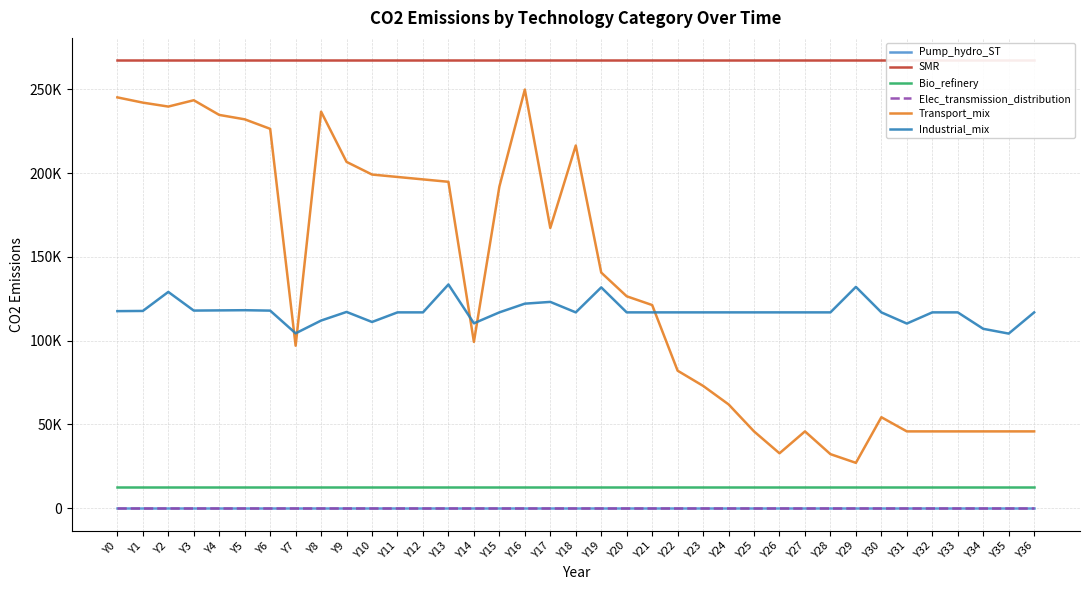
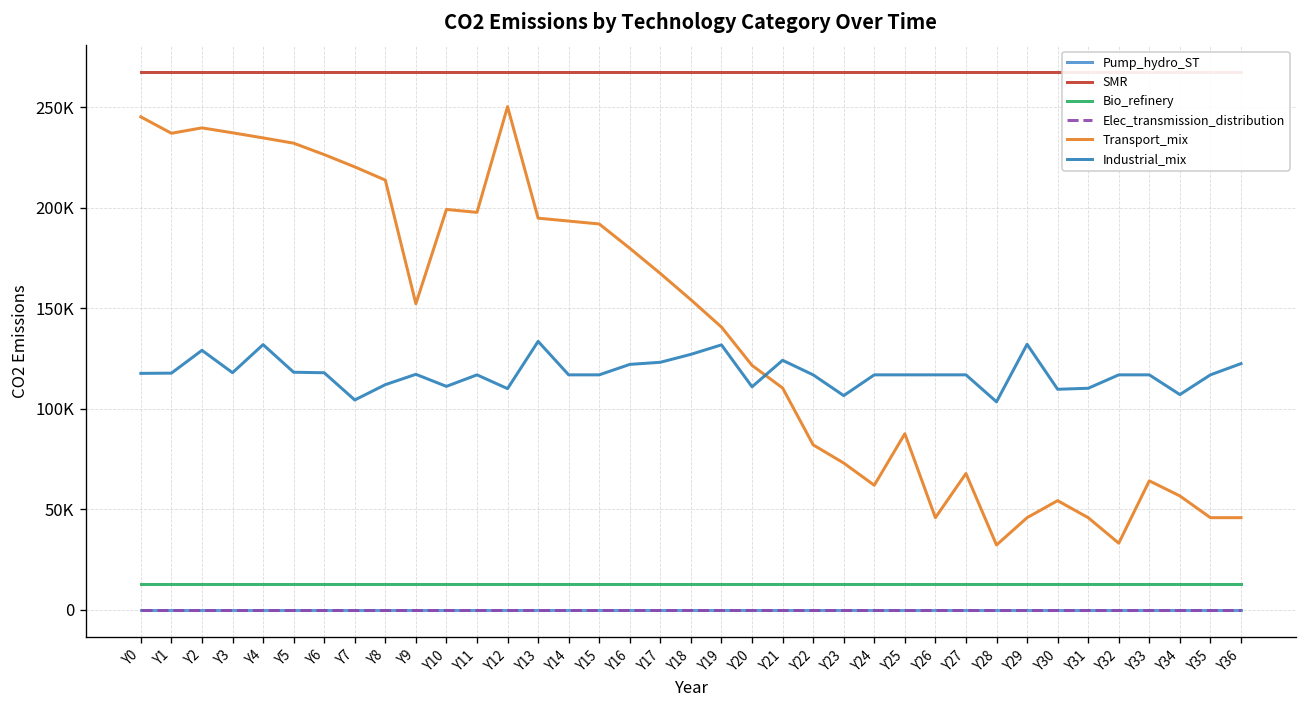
Transport_mix, Y1: 242000 -> 237000
Transport_mix, Y3: 244000 -> 237000
Industrial_mix, Y4: 118000 -> 132000
Transport_mix, Y7: 97000 -> 220000
Transport_mix, Y8: 237000 -> 214000
Transport_mix, Y9: 207000 -> 152000
Transport_mix, Y12: 196000 -> 250000
Industrial_mix, Y12: 117000 -> 110000
Transport_mix, Y14: 99000 -> 193000
Industrial_mix, Y14: 110000 -> 117000
Transport_mix, Y16: 250000 -> 180000
Transport_mix, Y18: 217000 -> 154000
Industrial_mix, Y18: 117000 -> 127000
Transport_mix, Y20: 127000 -> 122000
Industrial_mix, Y20: 117000 -> 111000
Transport_mix, Y21: 121000 -> 110000
Industrial_mix, Y21: 117000 -> 124000
Industrial_mix, Y23: 117000 -> 107000
Transport_mix, Y25: 46000 -> 88000
Transport_mix, Y26: 33000 -> 46000
Transport_mix, Y27: 46000 -> 68000
Industrial_mix, Y28: 117000 -> 104000
Transport_mix, Y29: 27000 -> 46000
Industrial_mix, Y30: 117000 -> 110000
Transport_mix, Y32: 46000 -> 33000
Transport_mix, Y33: 46000 -> 64000
Transport_mix, Y34: 46000 -> 57000
Industrial_mix, Y35: 104000 -> 117000
Industrial_mix, Y36: 117000 -> 123000
